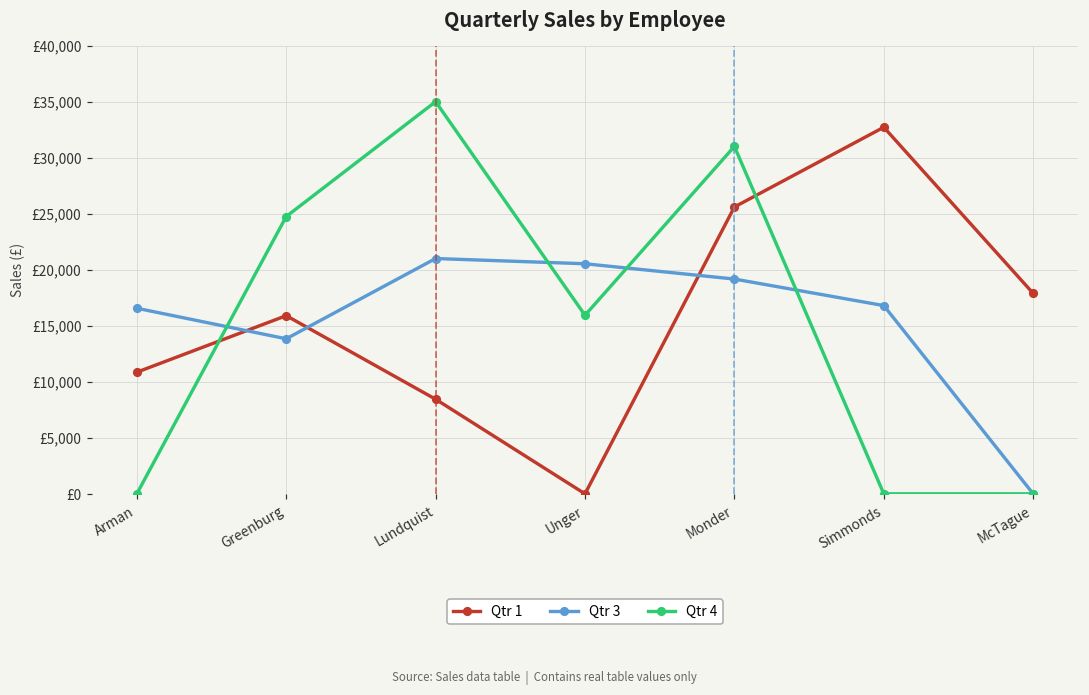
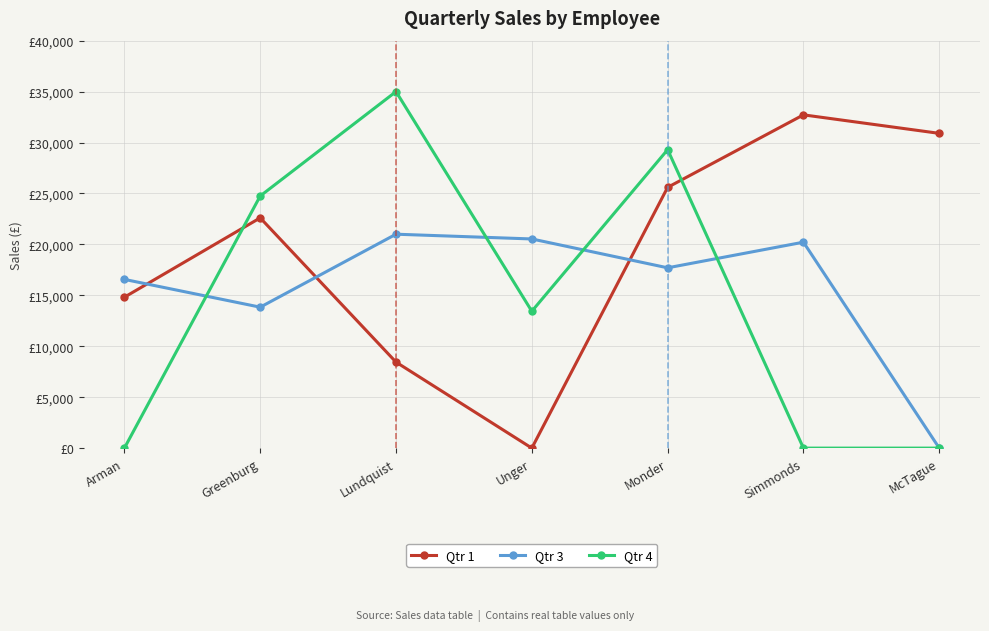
Qtr 1, Arman: £10,900 -> £14,800
Qtr 1, Greenburg: £15,900 -> £22,600
Qtr 4, Unger: £15,900 -> £13,400
Qtr 3, Monder: £19,200 -> £17,700
Qtr 4, Monder: £31,000 -> £29,300
Qtr 3, Simmonds: £16,800 -> £20,200
Qtr 1, McTague: £17,900 -> £30,900
